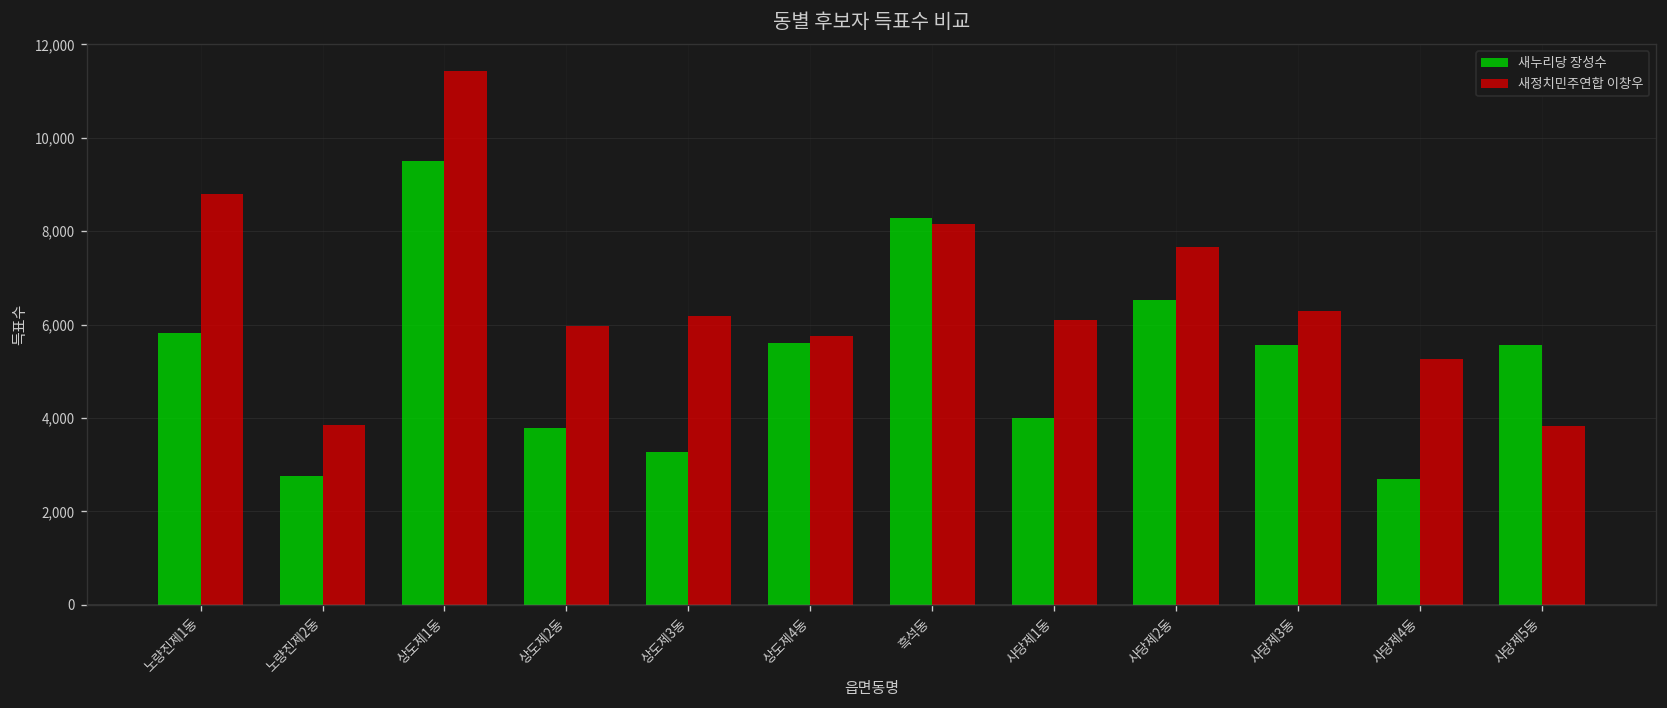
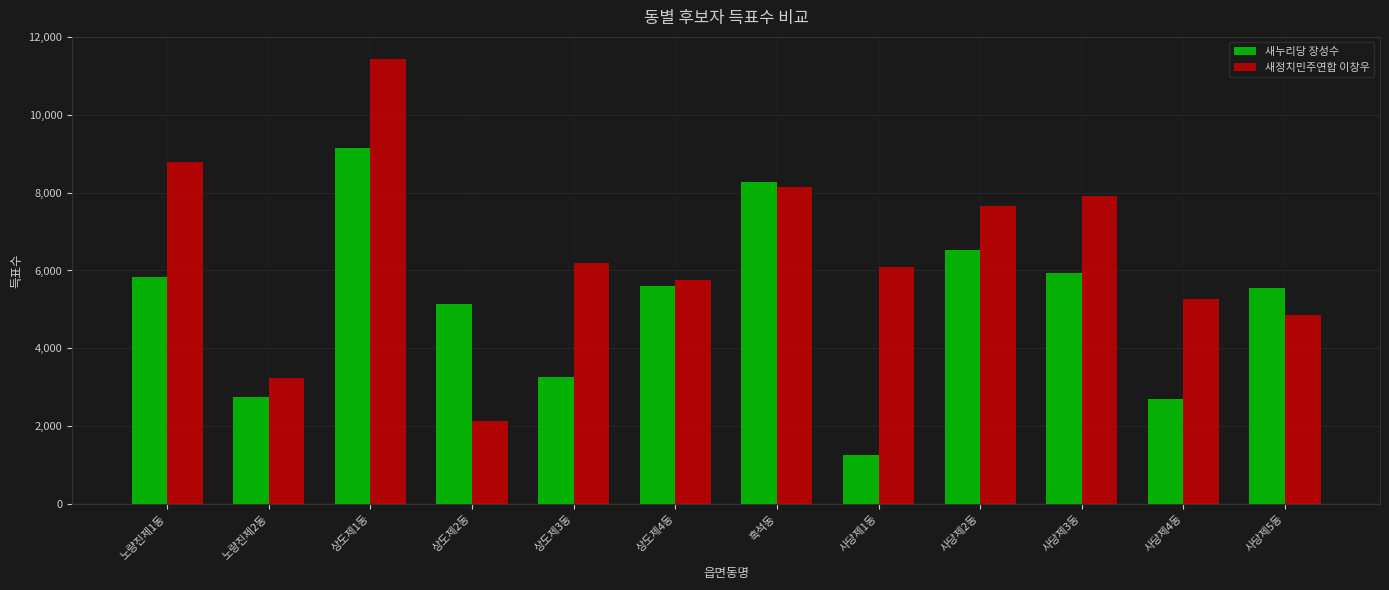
새정치민주연합 이창우, 노량진제2동: 3,900 -> 3,200
새누리당 장성수, 상도제1동: 9,500 -> 9,200
새누리당 장성수, 상도제2동: 3,800 -> 5,100
새정치민주연합 이창우, 상도제2동: 6,000 -> 2,100
새누리당 장성수, 사당제1동: 4,000 -> 1,300
새누리당 장성수, 사당제3동: 5,600 -> 5,900
새정치민주연합 이창우, 사당제3동: 6,300 -> 7,900
새정치민주연합 이창우, 사당제5동: 3,800 -> 4,900
